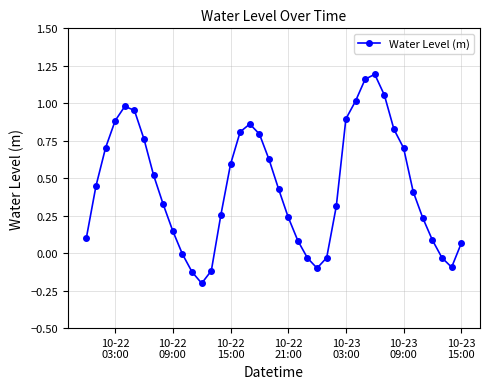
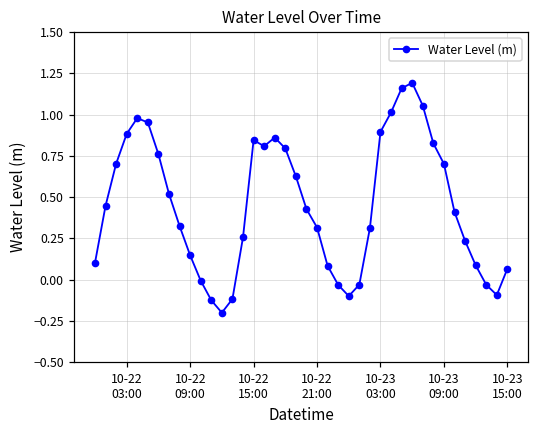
10-22 15:00: 0.59 -> 0.85
10-22 21:00: 0.24 -> 0.32
